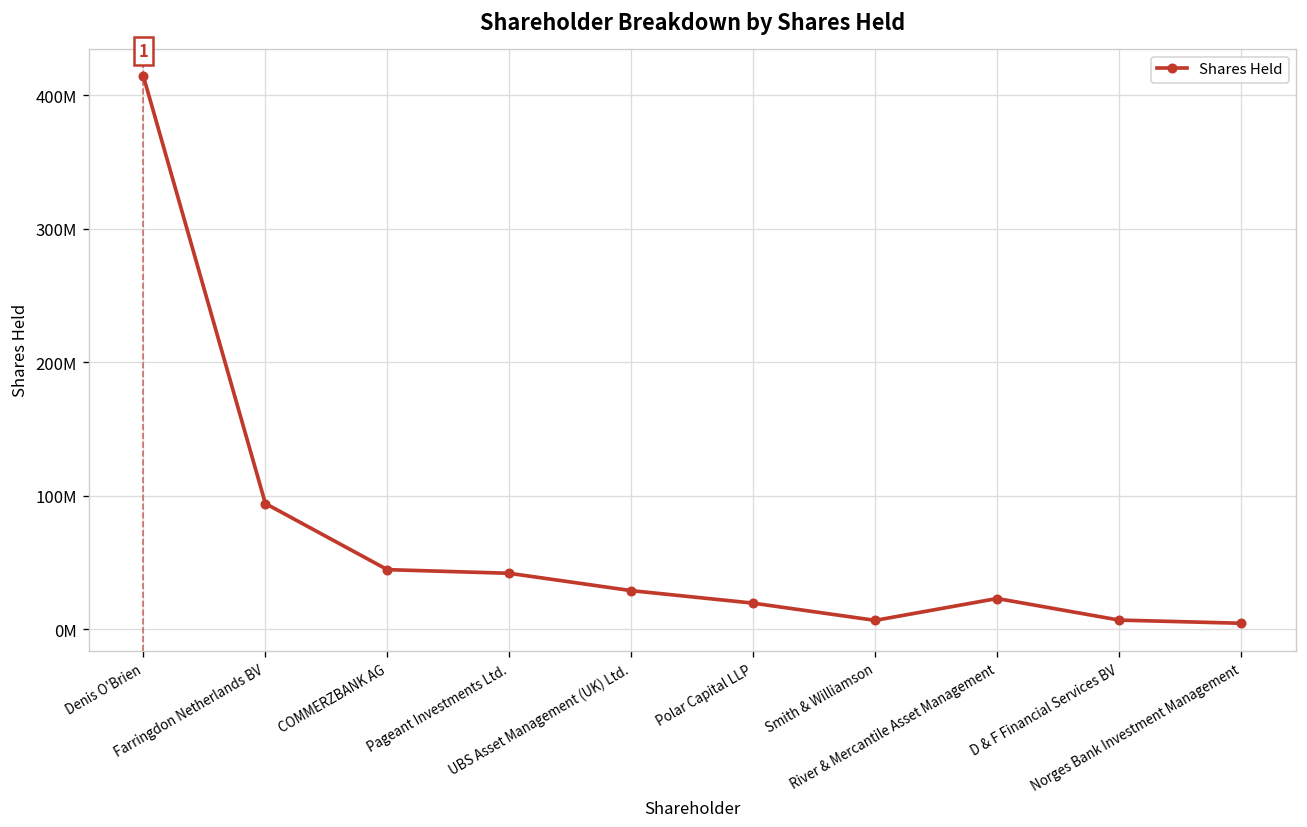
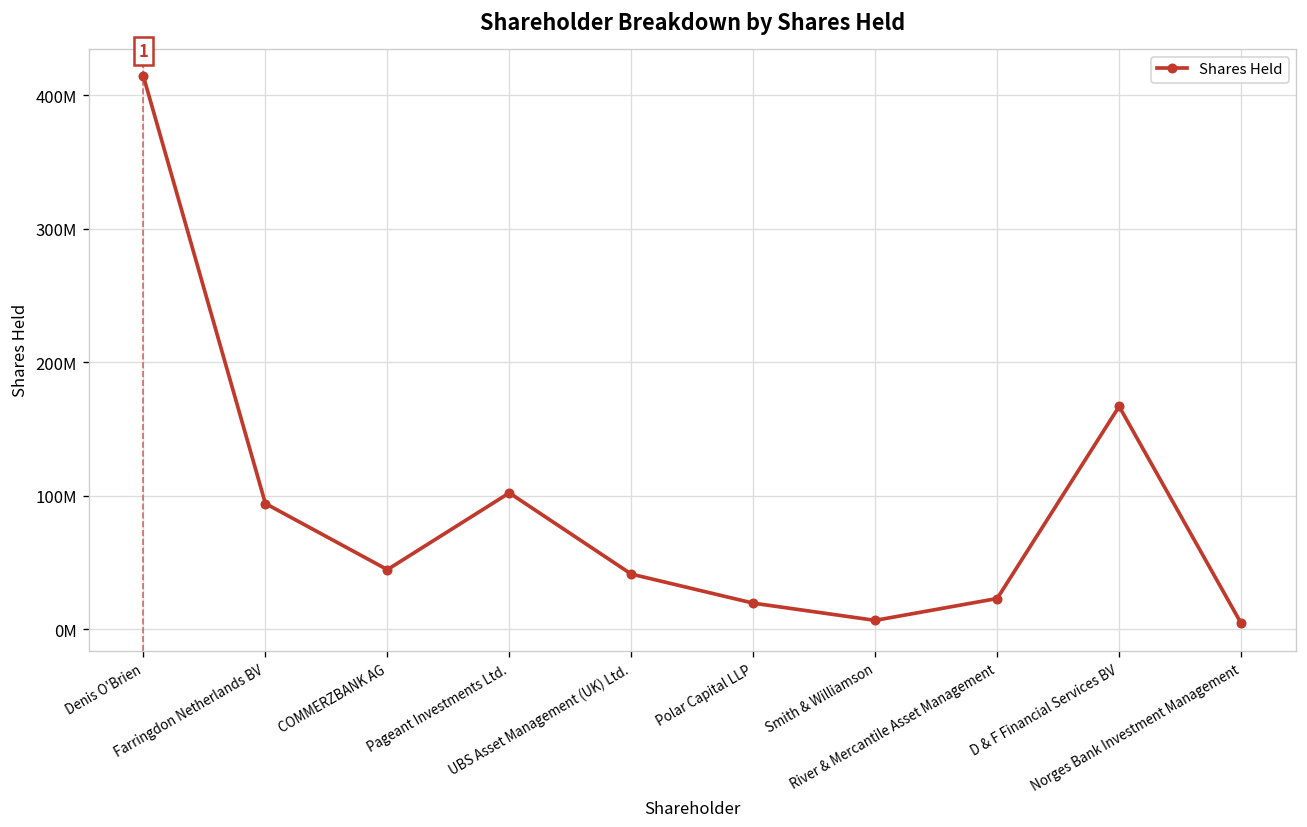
Pageant Investments Ltd.: 42000000 -> 102000000
UBS Asset Management (UK) Ltd.: 29000000 -> 41000000
D & F Financial Services BV: 7000000 -> 167000000
